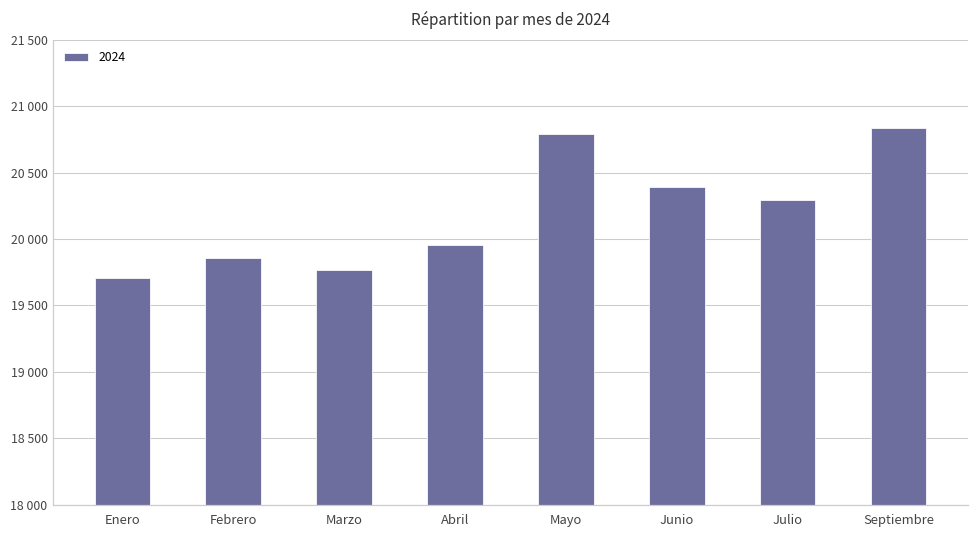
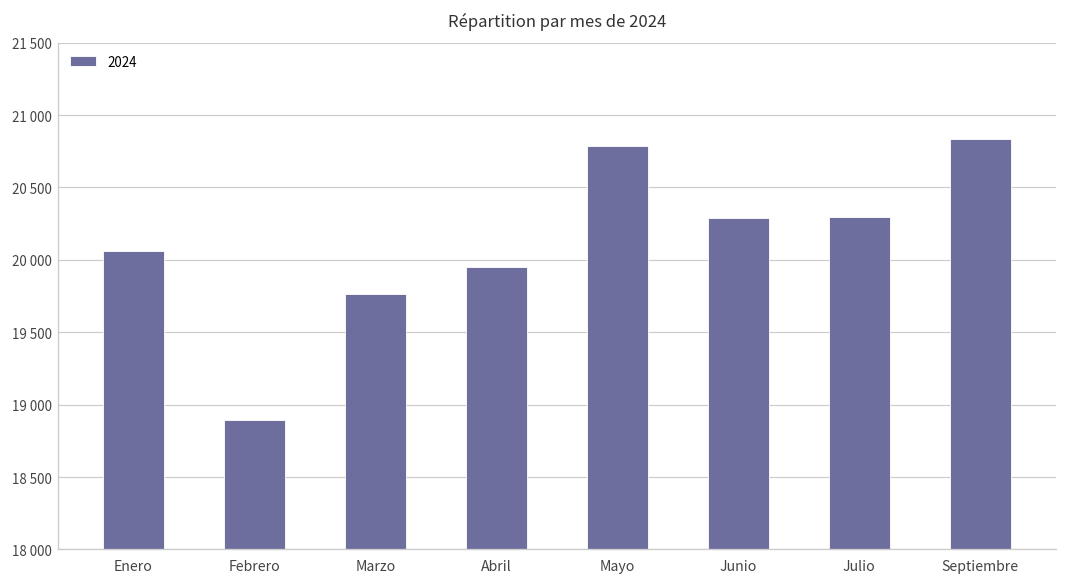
Enero: 19710 -> 20060
Febrero: 19860 -> 18890
Junio: 20390 -> 20290
